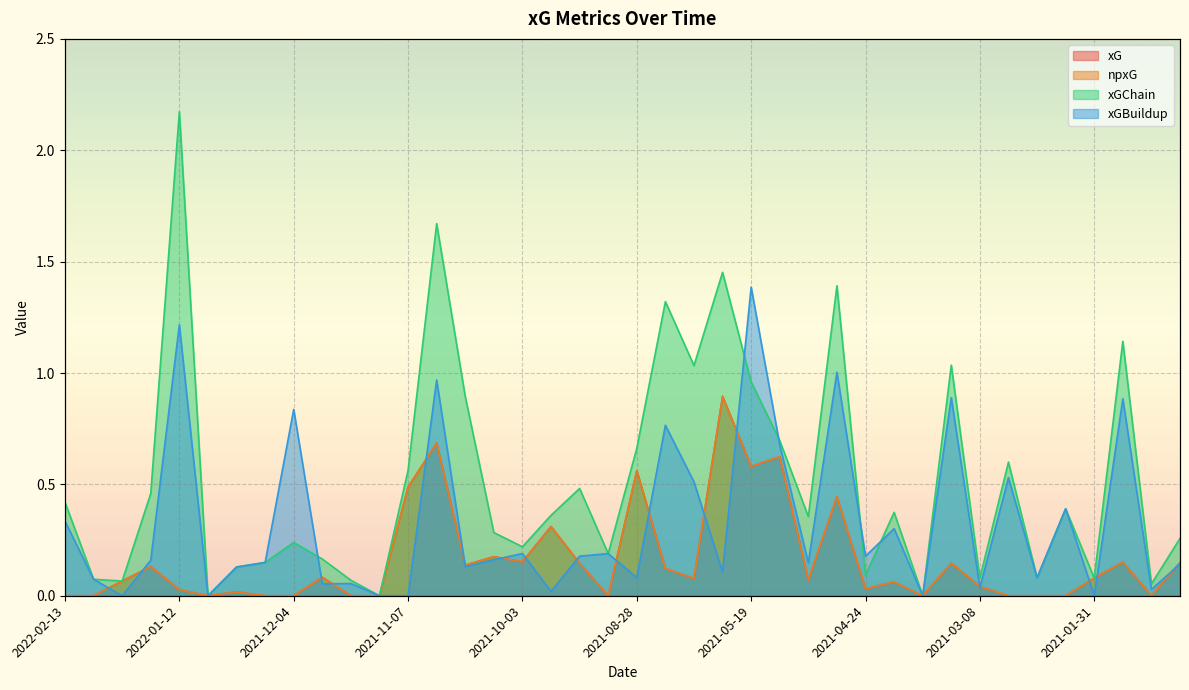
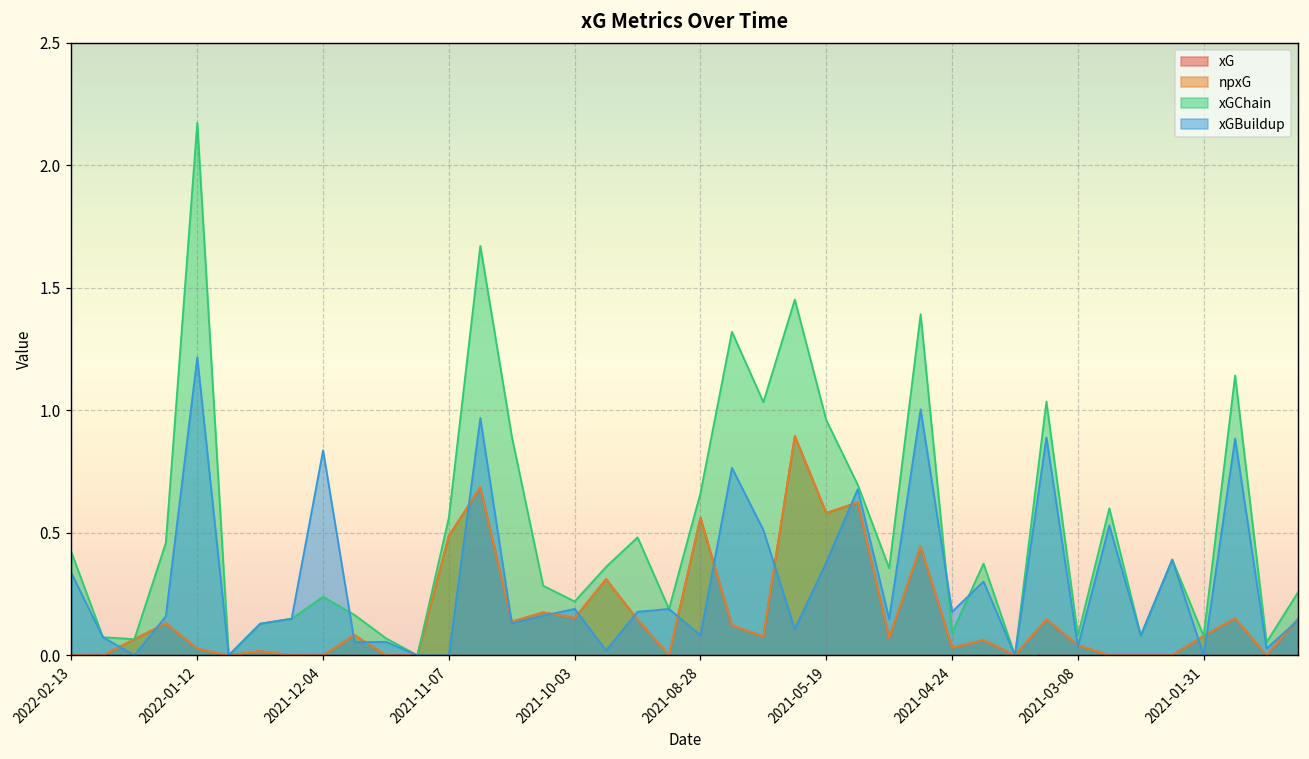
xGBuildup, 2021-05-19: 1.39 -> 0.38
